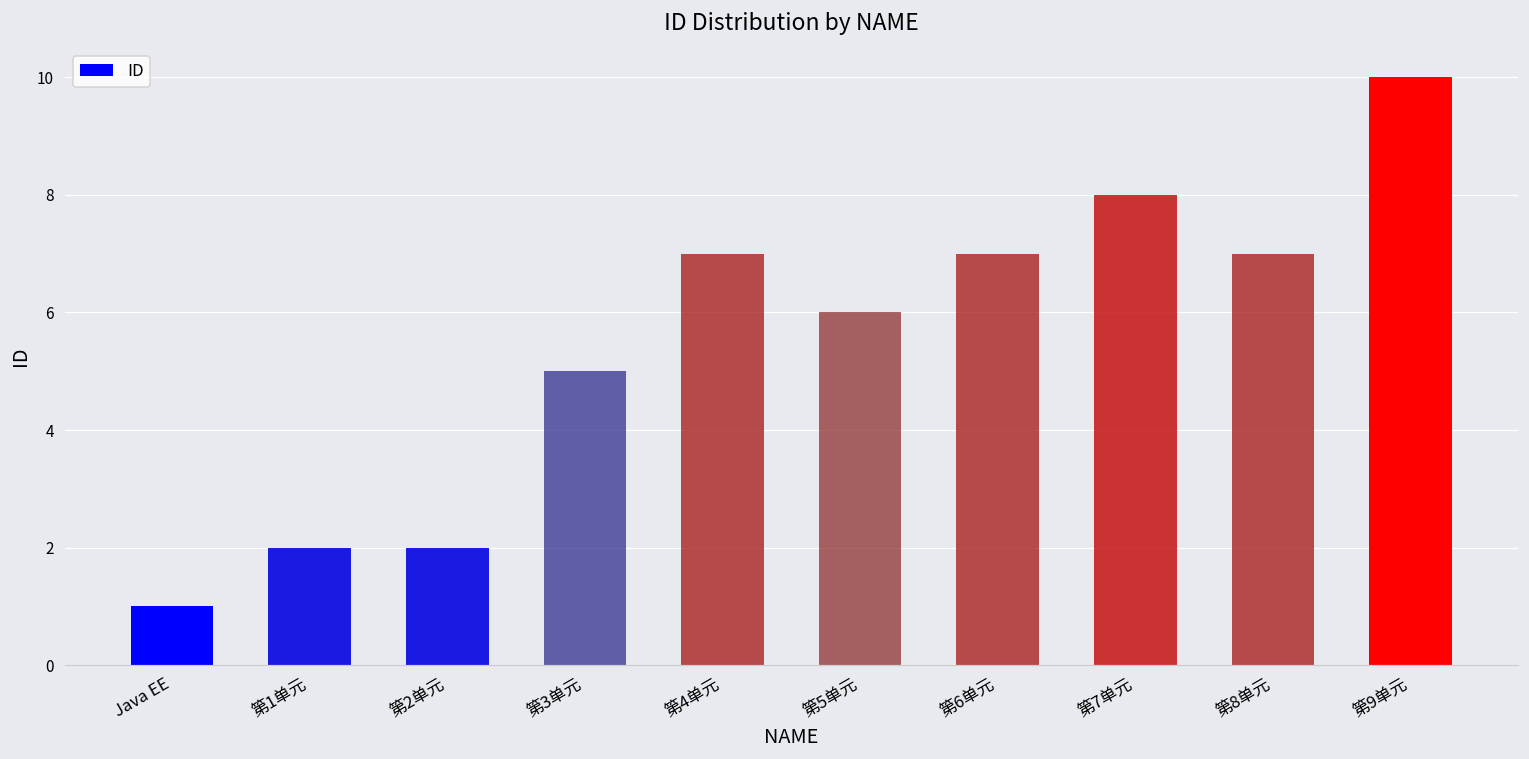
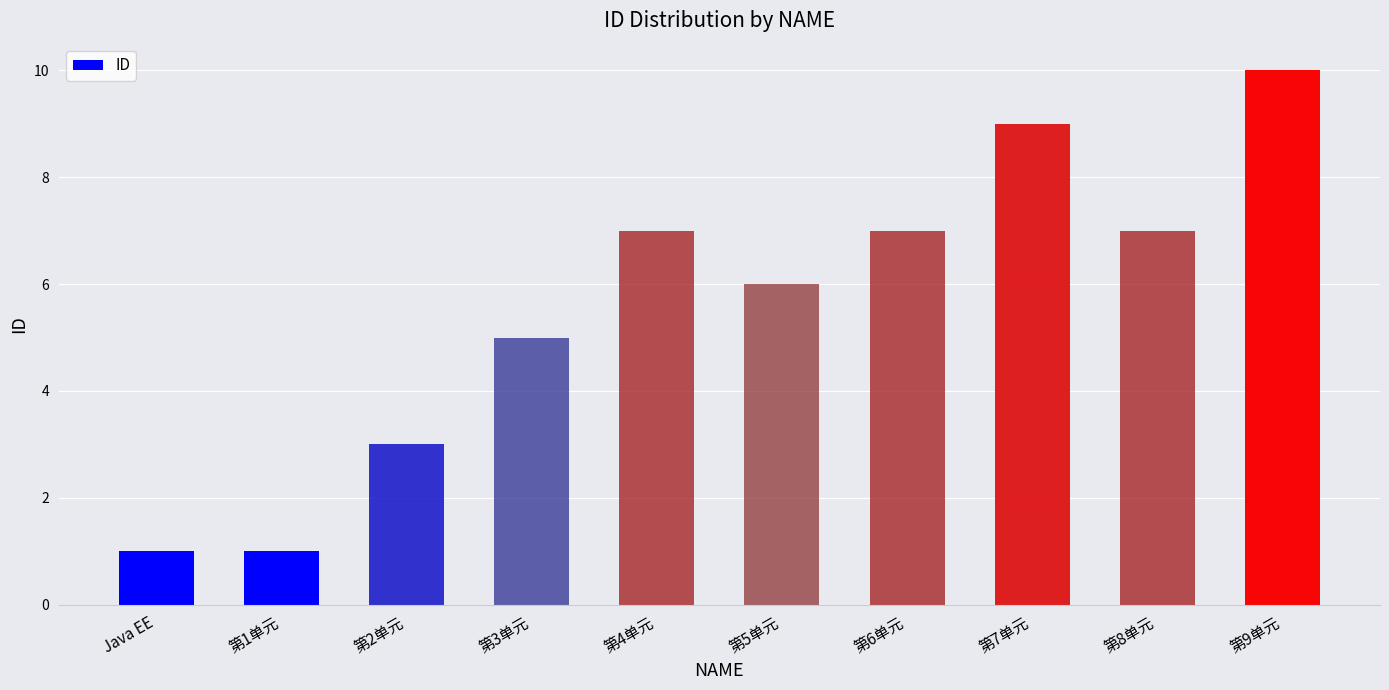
第1单元: 2 -> 1
第2单元: 2 -> 3
第7单元: 8 -> 9
